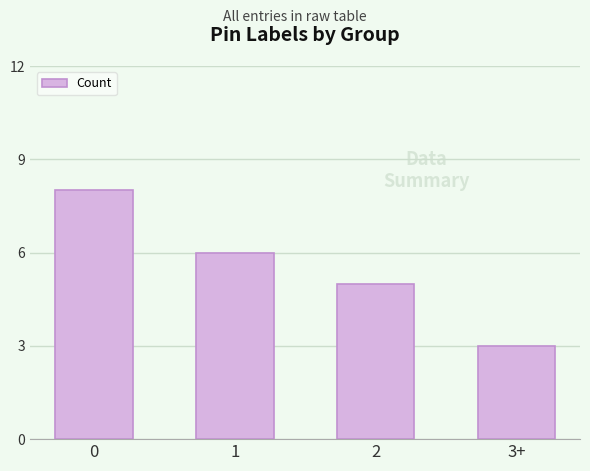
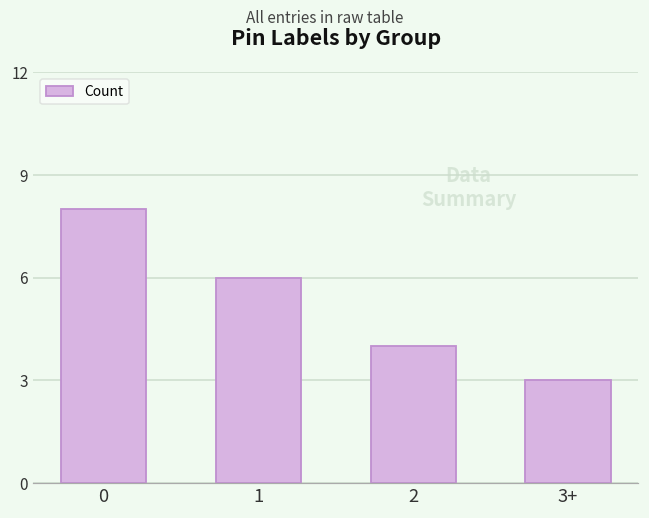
2: 5 -> 4
